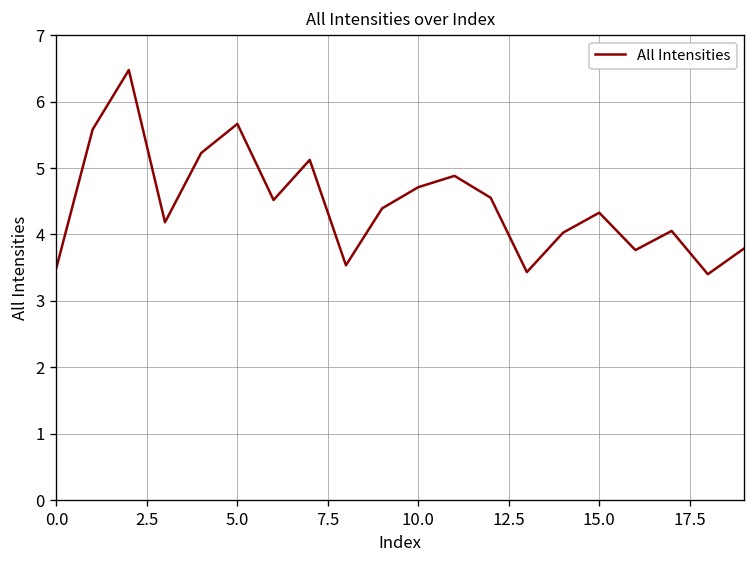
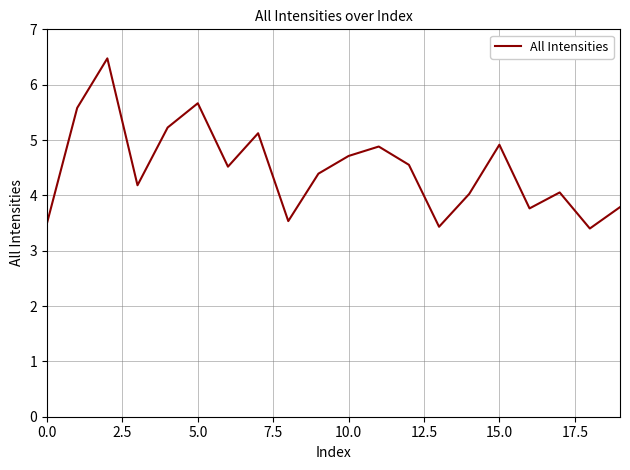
15.0: 4.3 -> 4.9
